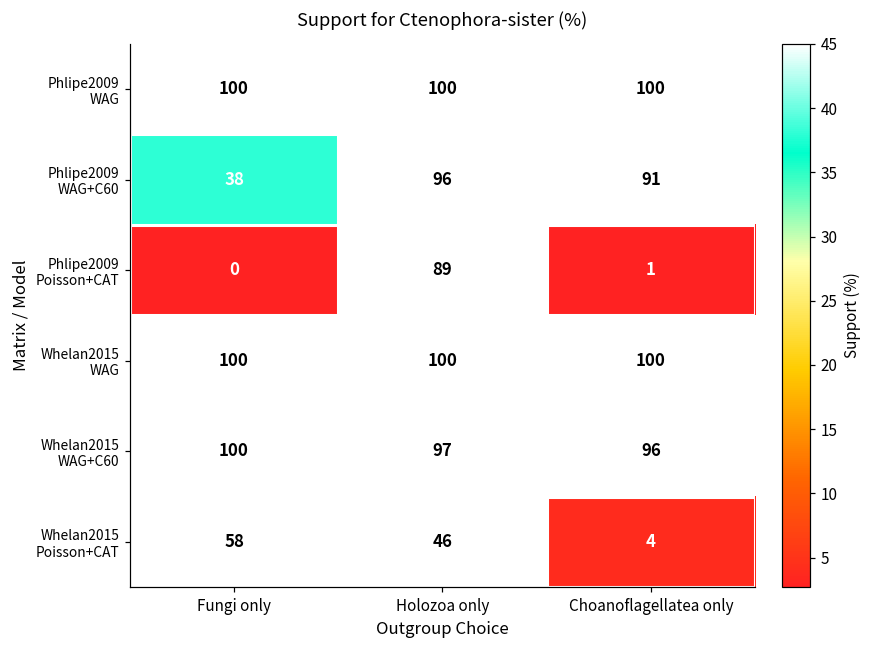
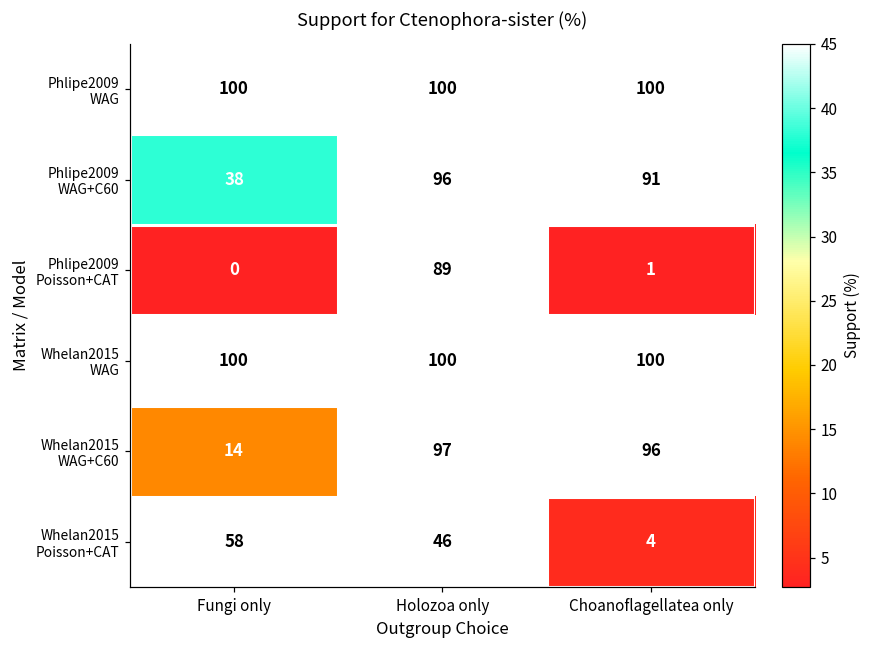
Whelan2015 WAG+C60, Fungi only: 100 -> 14
